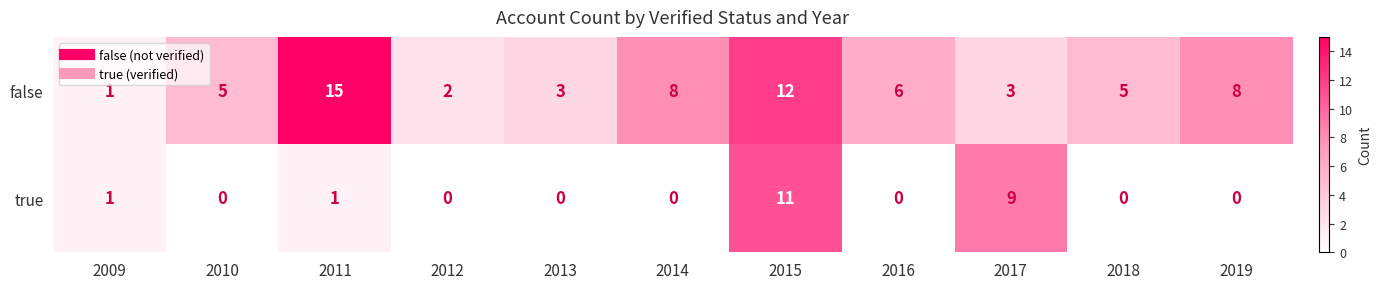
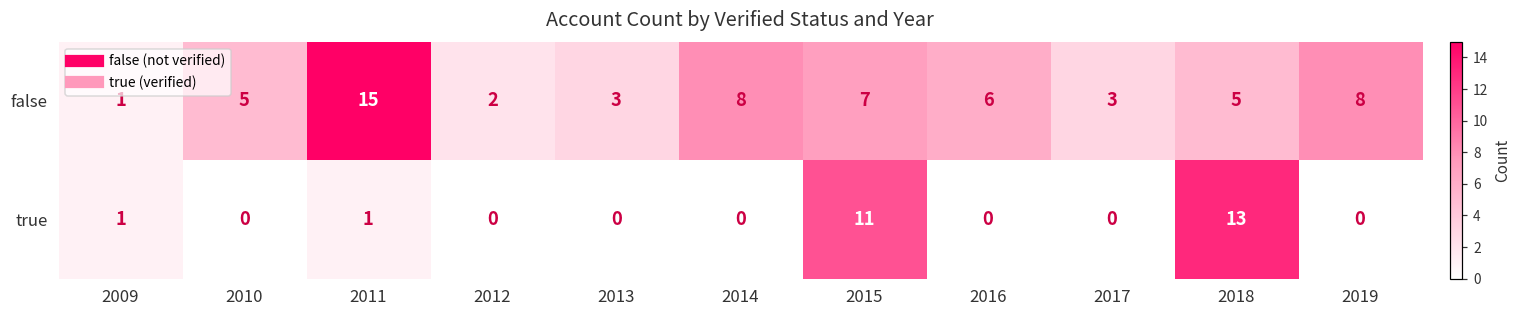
false, 2015: 12 -> 7
true, 2017: 9 -> 0
true, 2018: 0 -> 13
